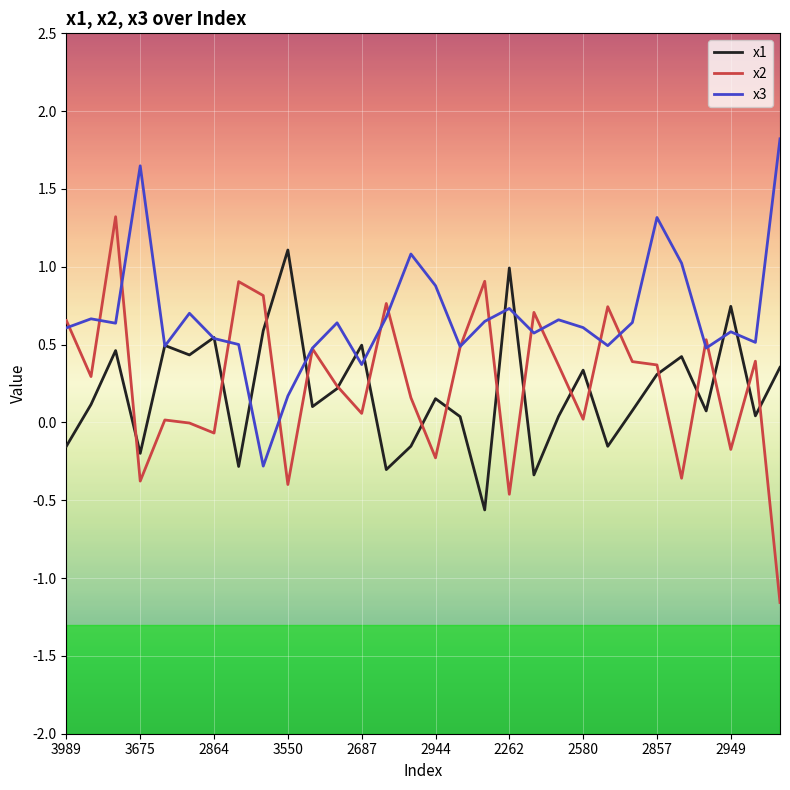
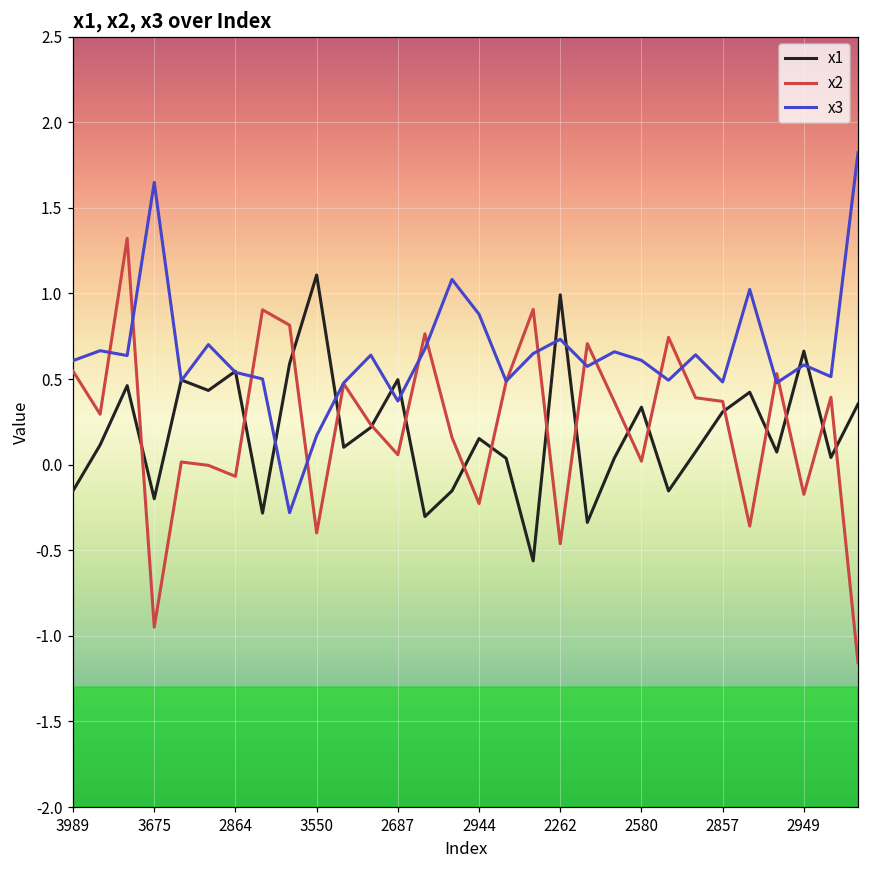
x2, 3989: 0.65 -> 0.55
x2, 3675: -0.38 -> -0.95
x3, 2857: 1.32 -> 0.48
x1, 2949: 0.75 -> 0.66
